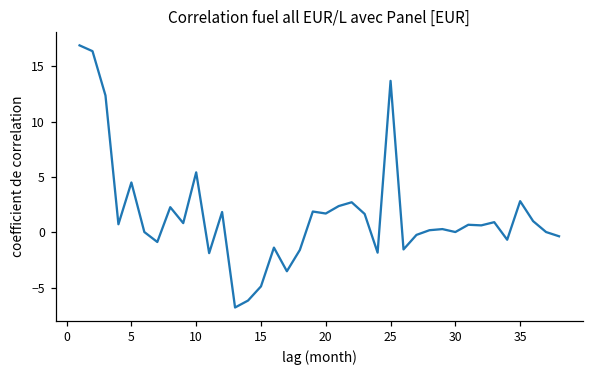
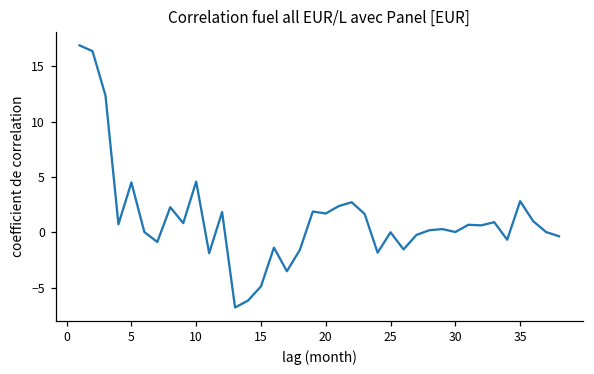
10: 5.4 -> 4.6
25: 13.7 -> 0.0
